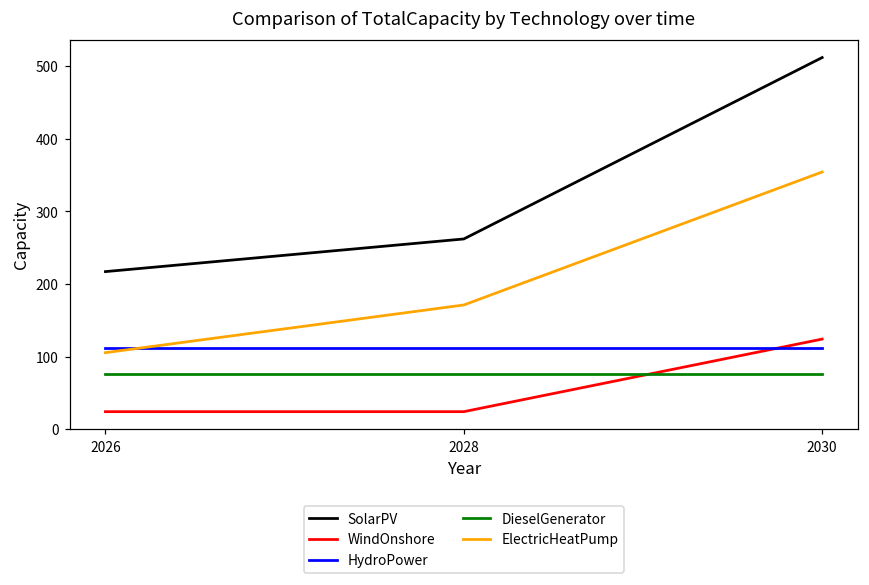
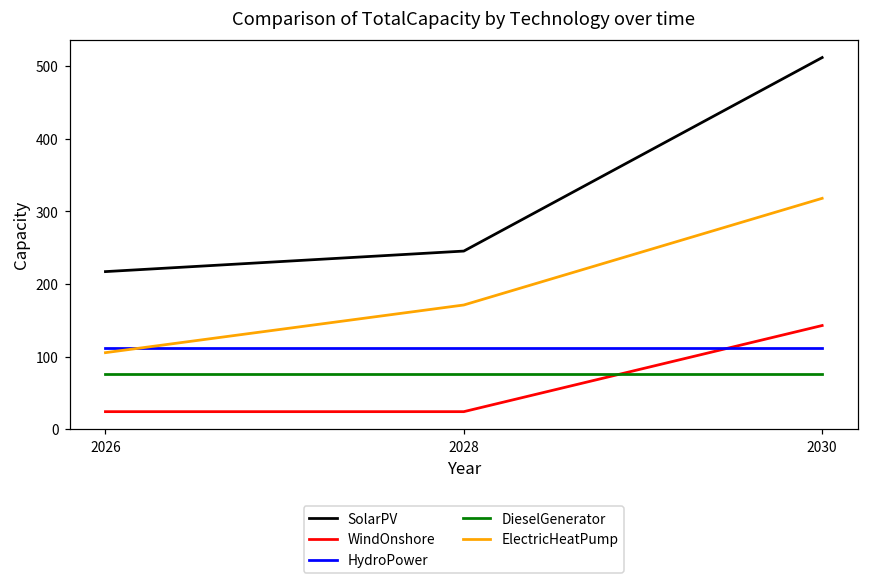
SolarPV, 2028: 260 -> 250
WindOnshore, 2030: 120 -> 140
ElectricHeatPump, 2030: 350 -> 320
